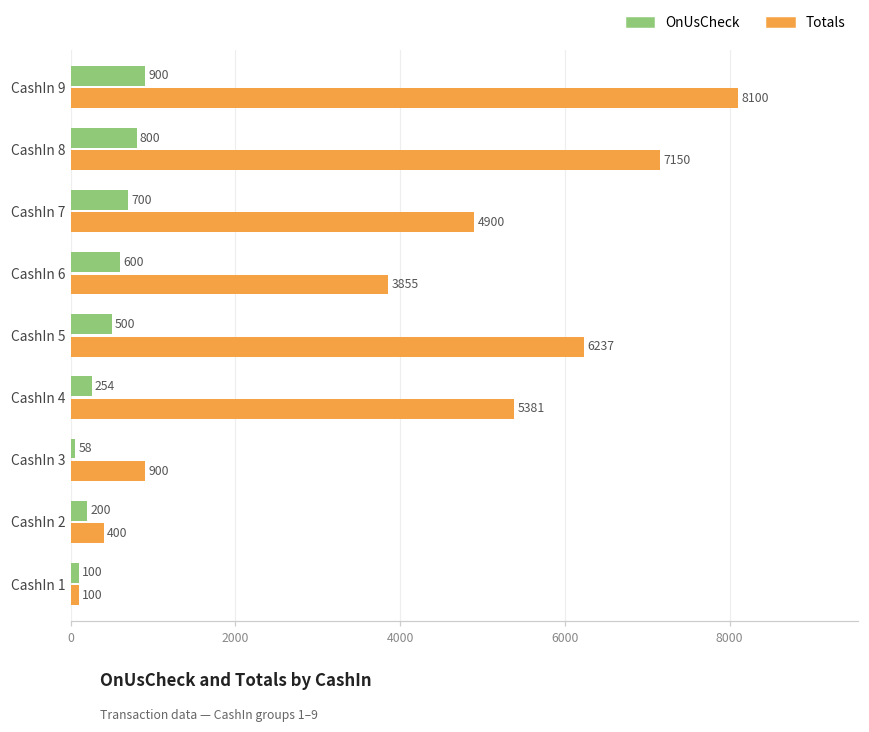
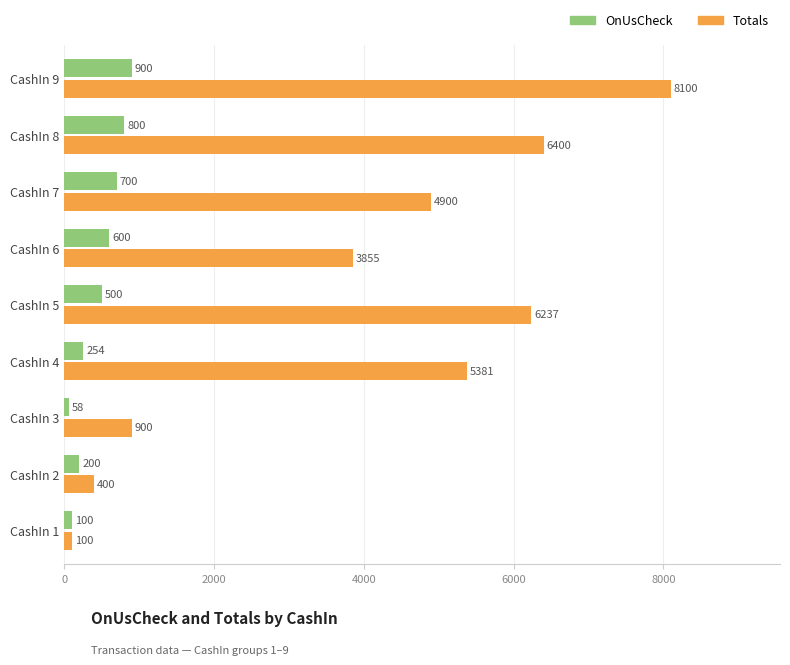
Totals, CashIn 8: 7150 -> 6400
